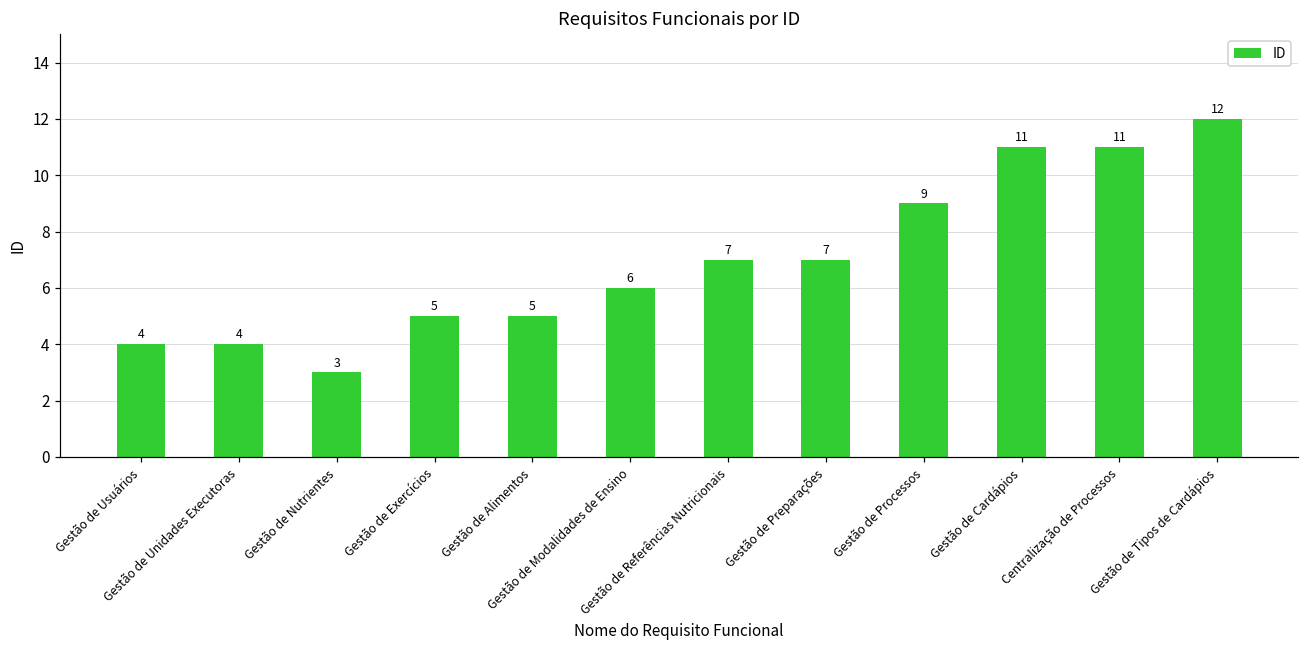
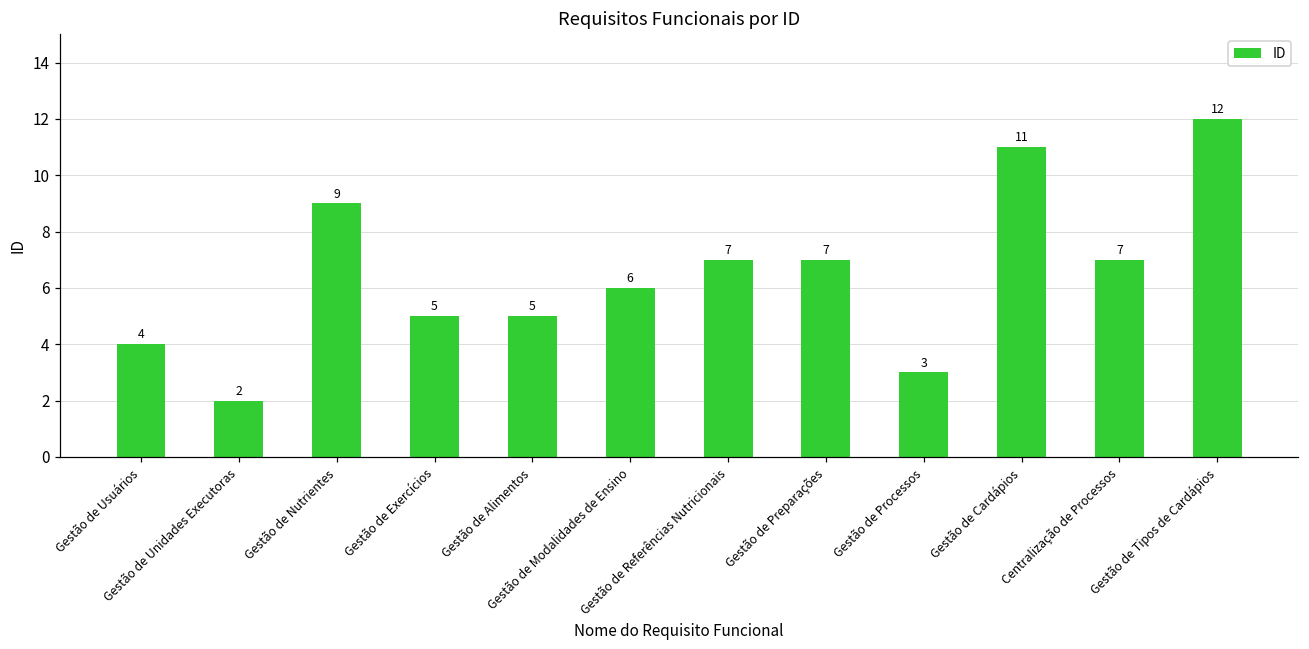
Gestão de Unidades Executoras: 4 -> 2
Gestão de Nutrientes: 3 -> 9
Gestão de Processos: 9 -> 3
Centralização de Processos: 11 -> 7
